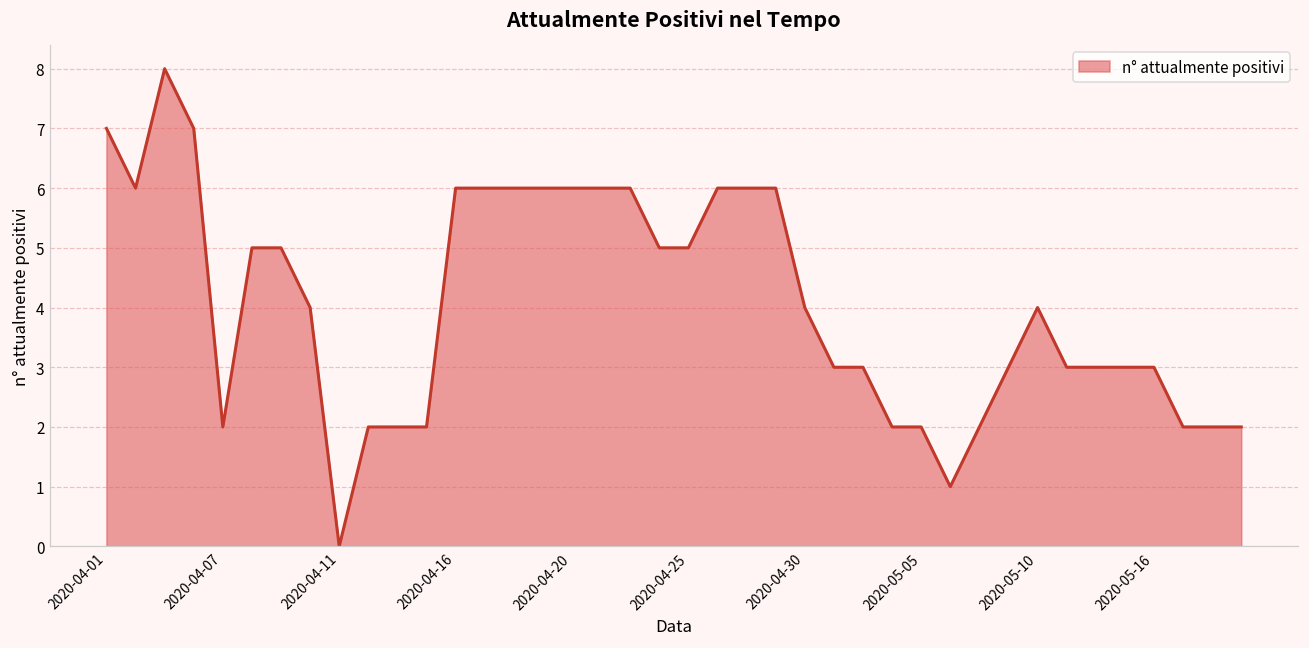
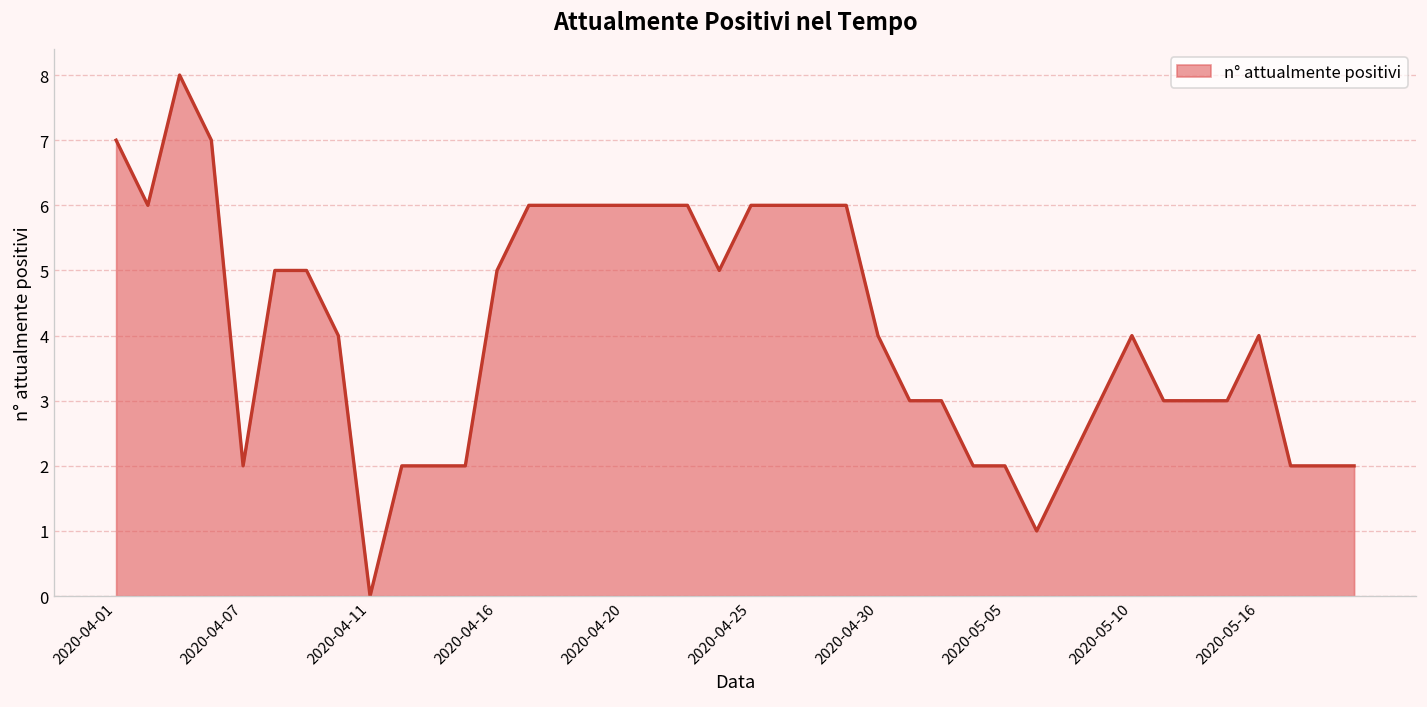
2020-04-16: 6 -> 5
2020-04-25: 5 -> 6
2020-05-16: 3 -> 4
